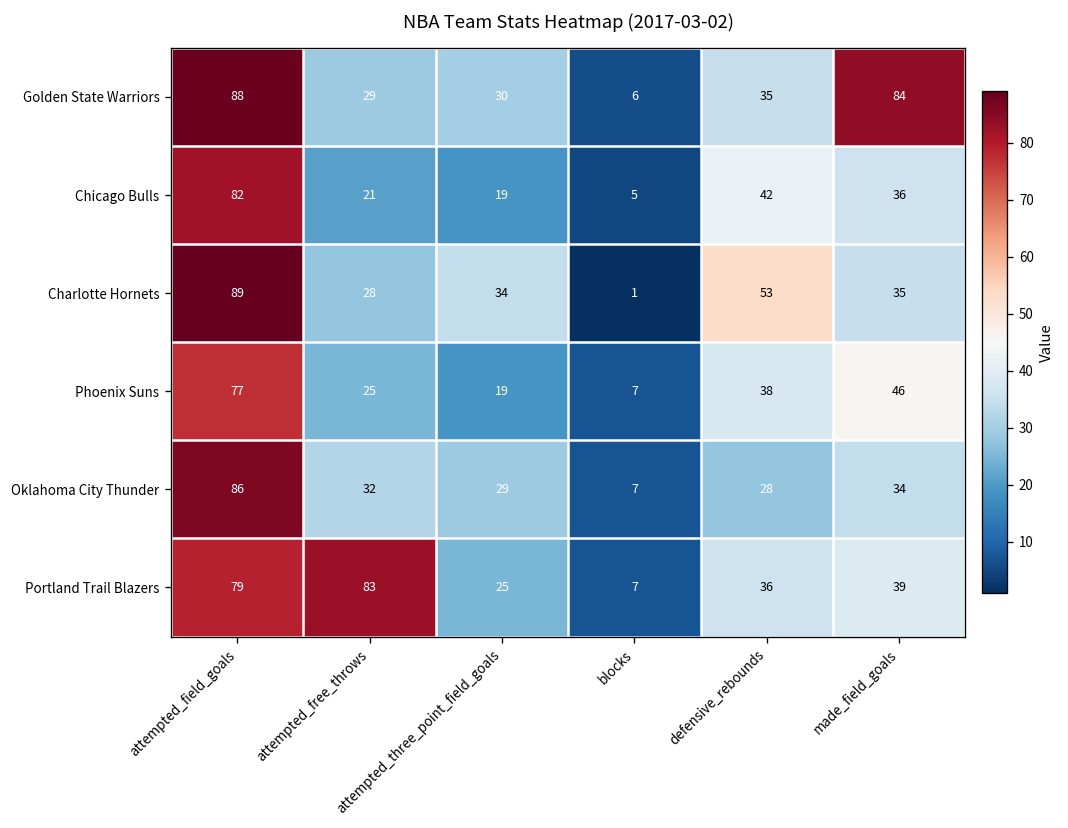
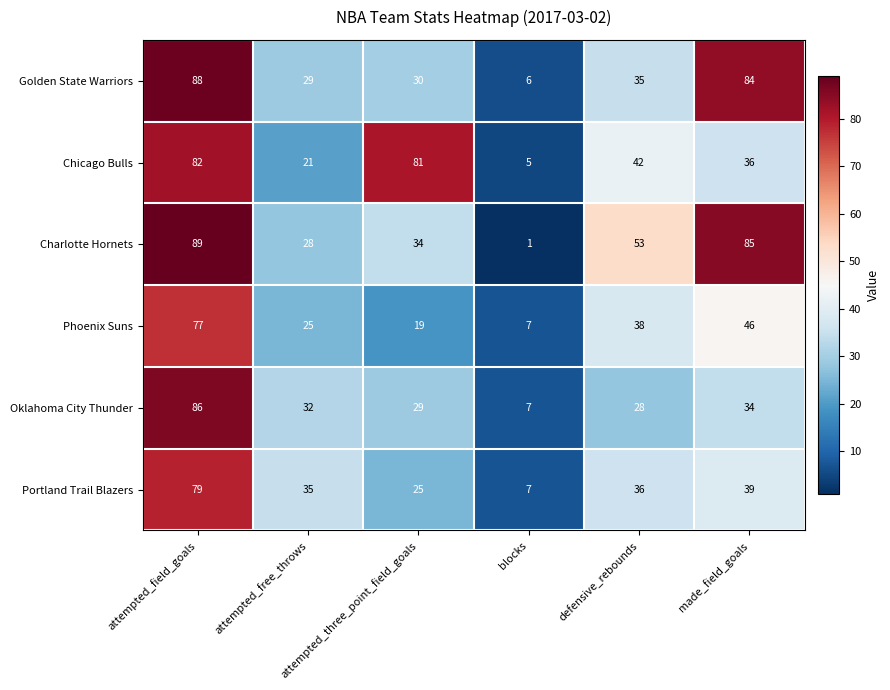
Chicago Bulls, attempted_three_point_field_goals: 19 -> 81
Charlotte Hornets, made_field_goals: 35 -> 85
Portland Trail Blazers, attempted_free_throws: 83 -> 35
